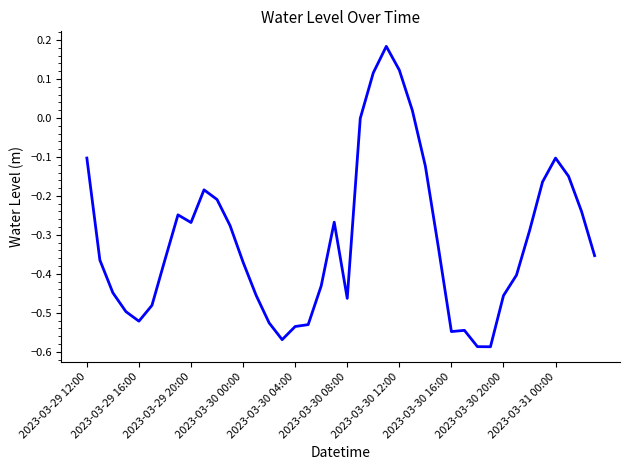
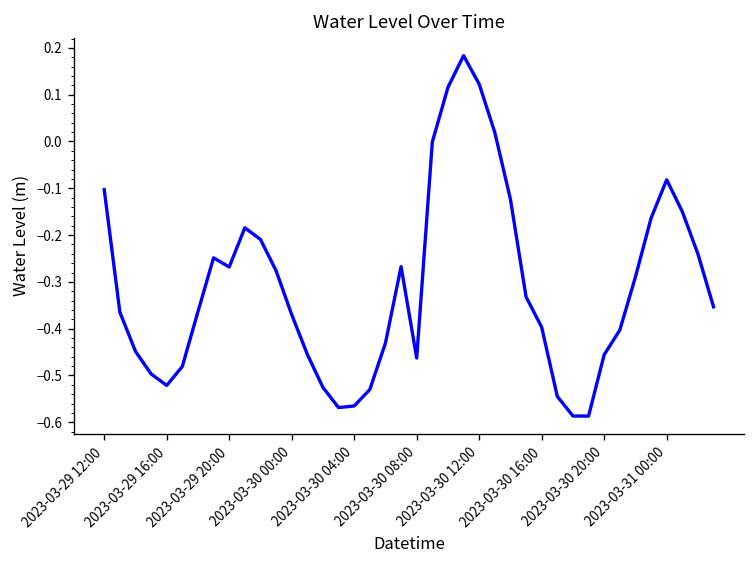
2023-03-30 04:00: -0.53 -> -0.57
2023-03-30 16:00: -0.55 -> -0.40
2023-03-31 00:00: -0.10 -> -0.08
